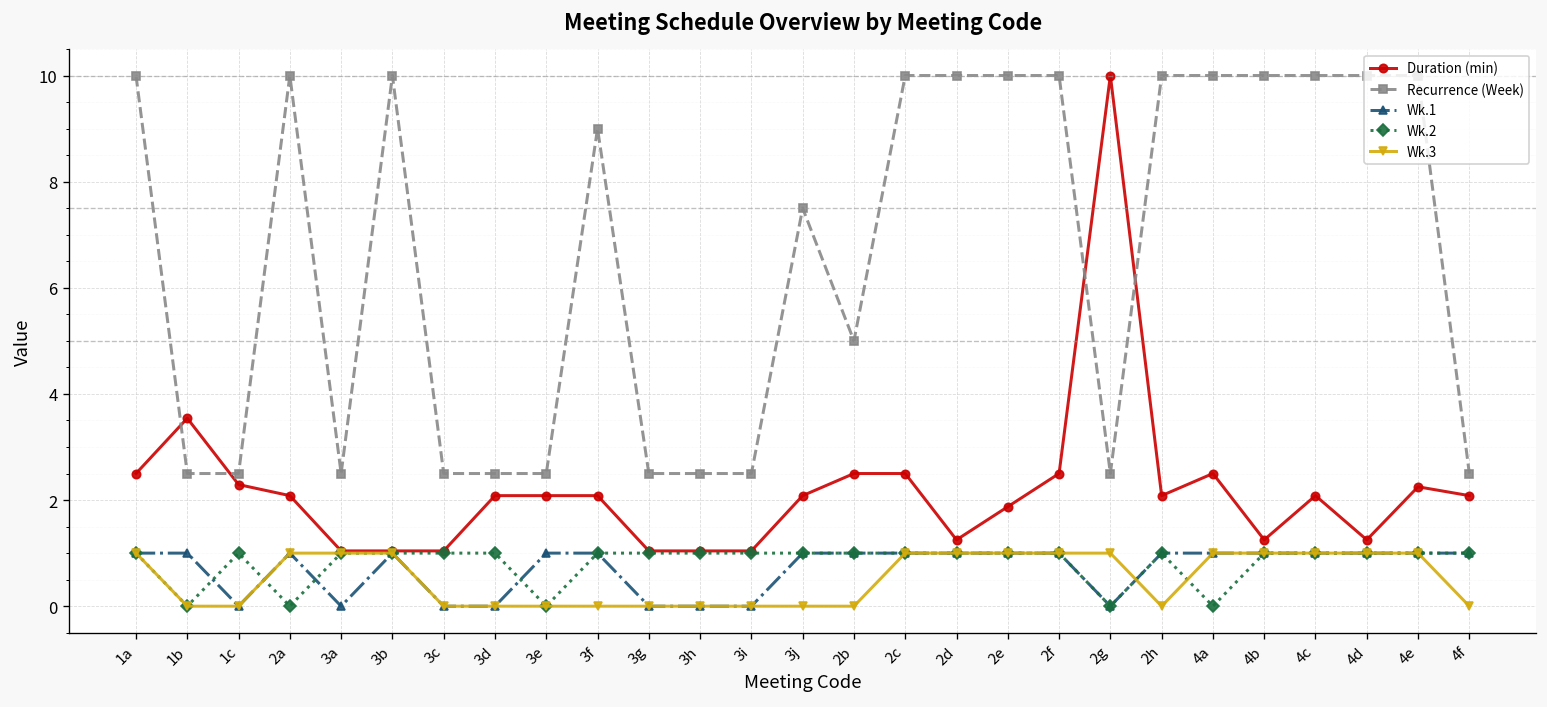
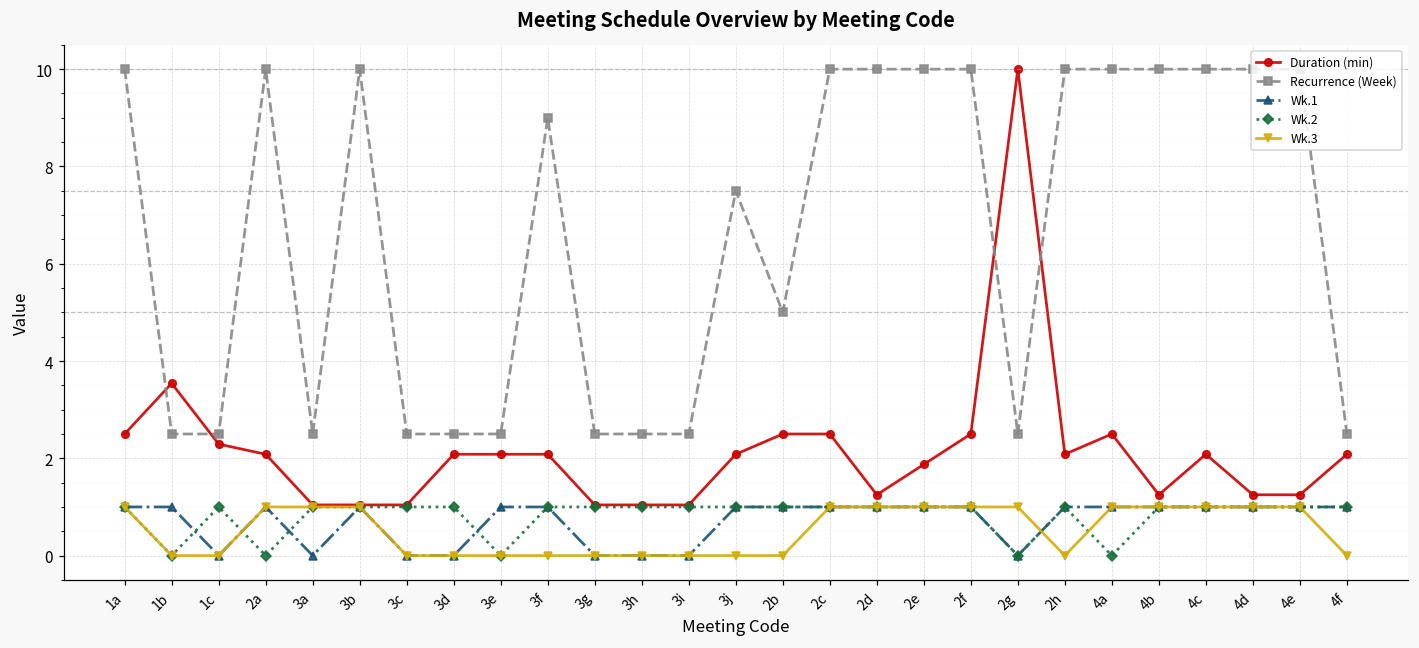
Duration (min), 4e: 2.3 -> 1.3
